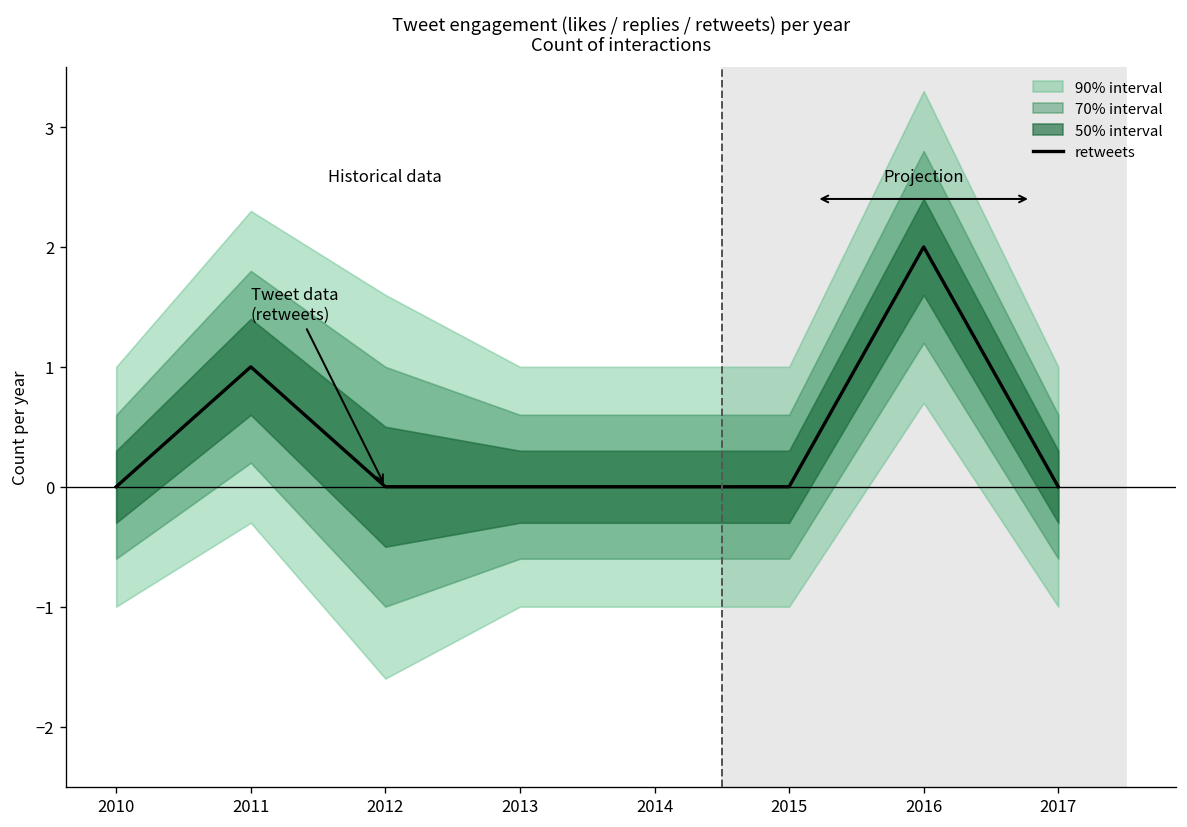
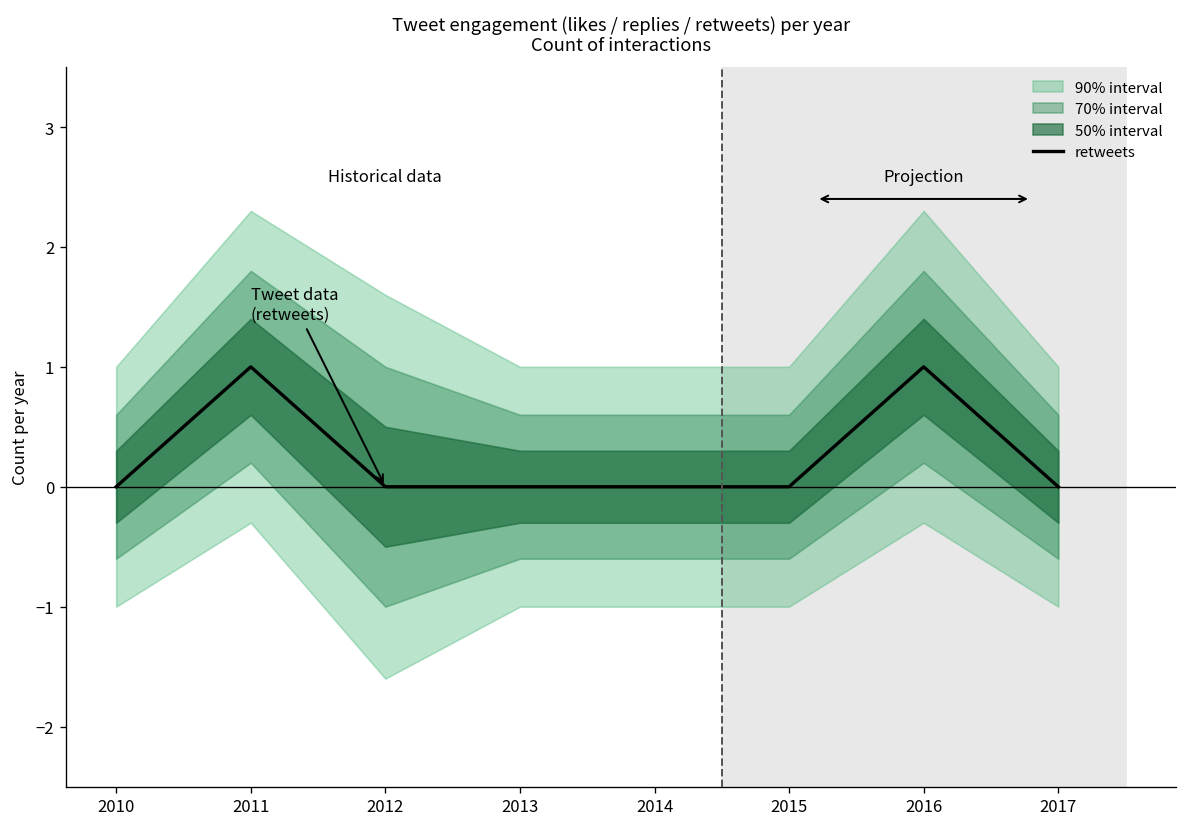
retweets, 2016: 2 -> 1
